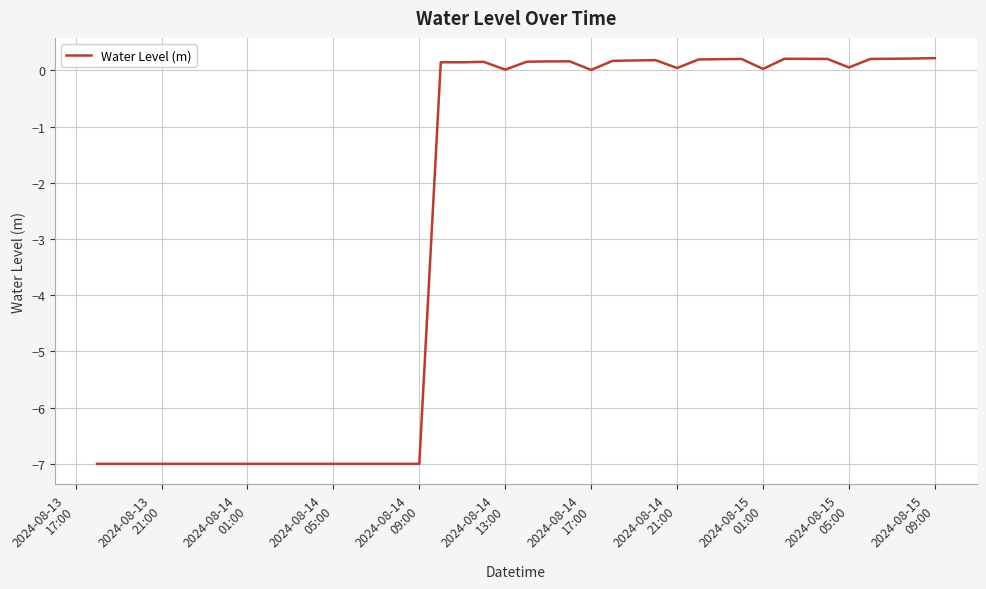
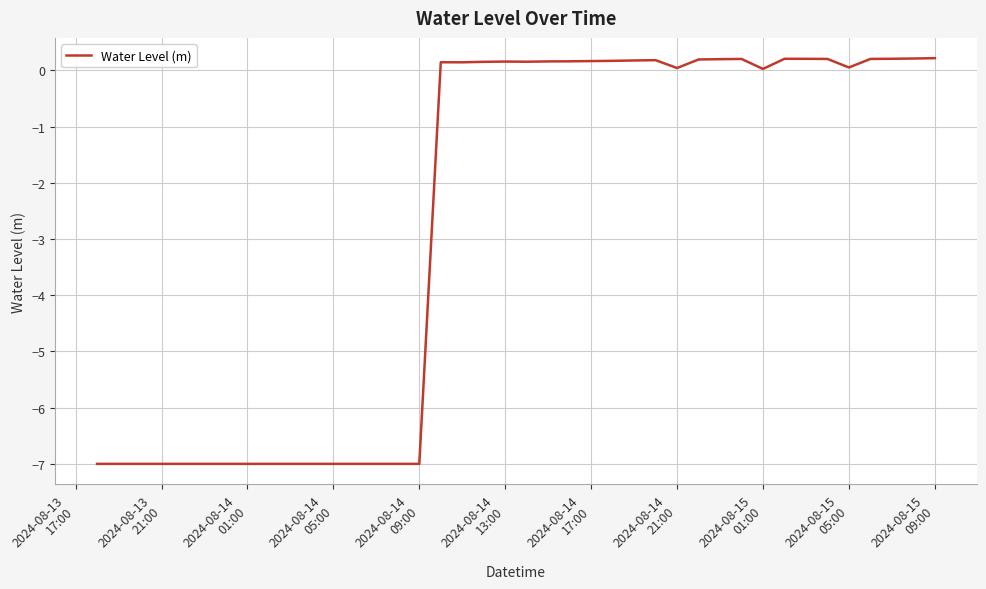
2024-08-14 13:00: 0.0 -> 0.2
2024-08-14 17:00: 0.0 -> 0.2
